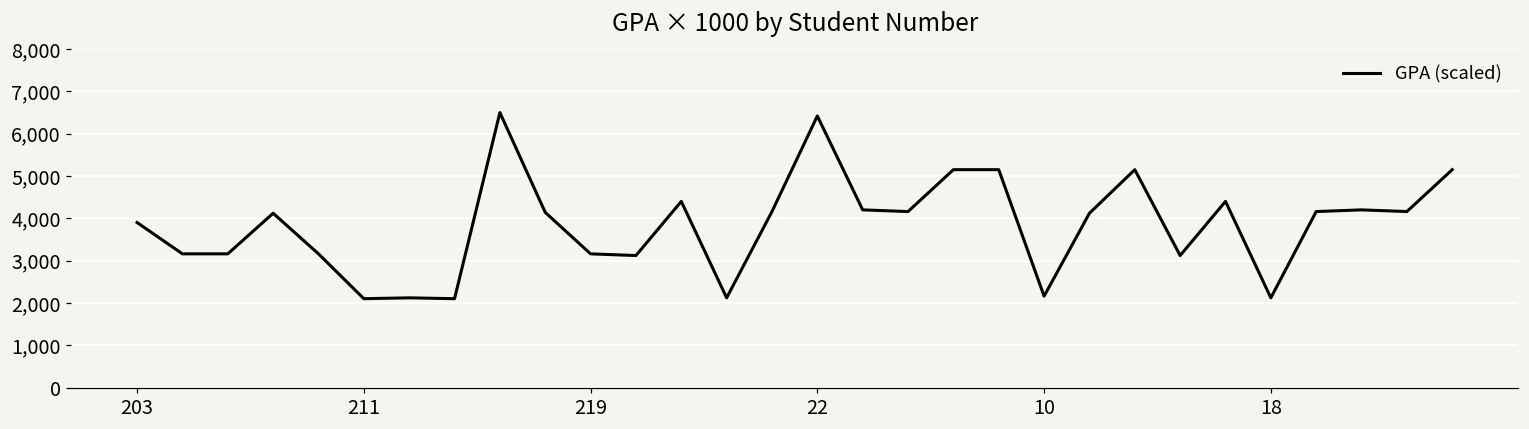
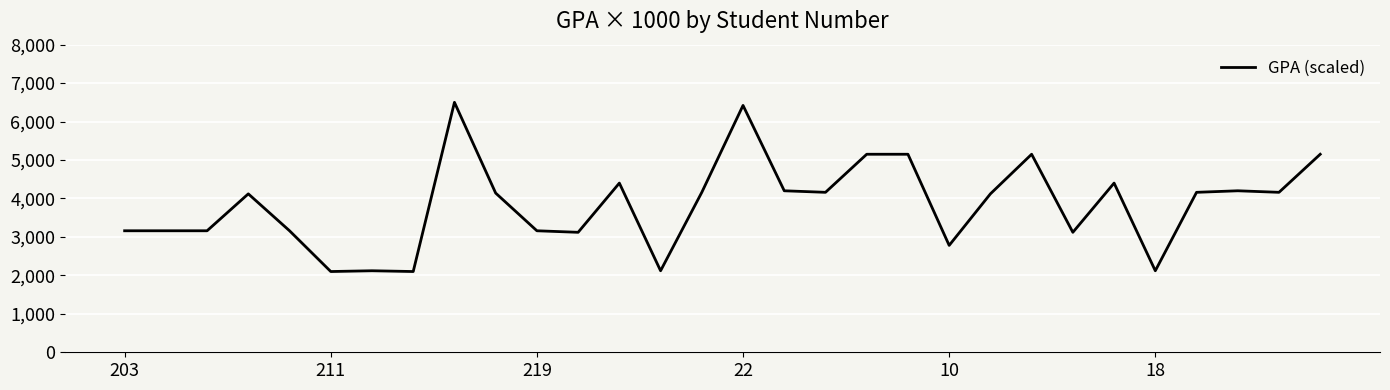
203: 3,900 -> 3,200
10: 2,200 -> 2,800
